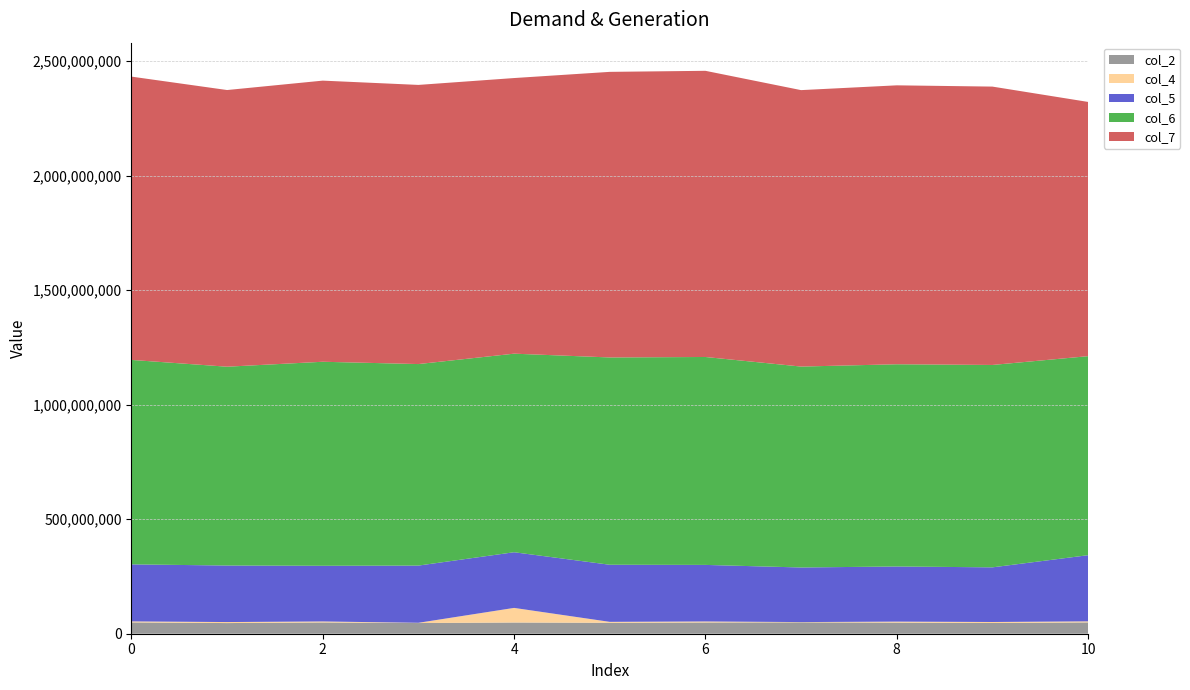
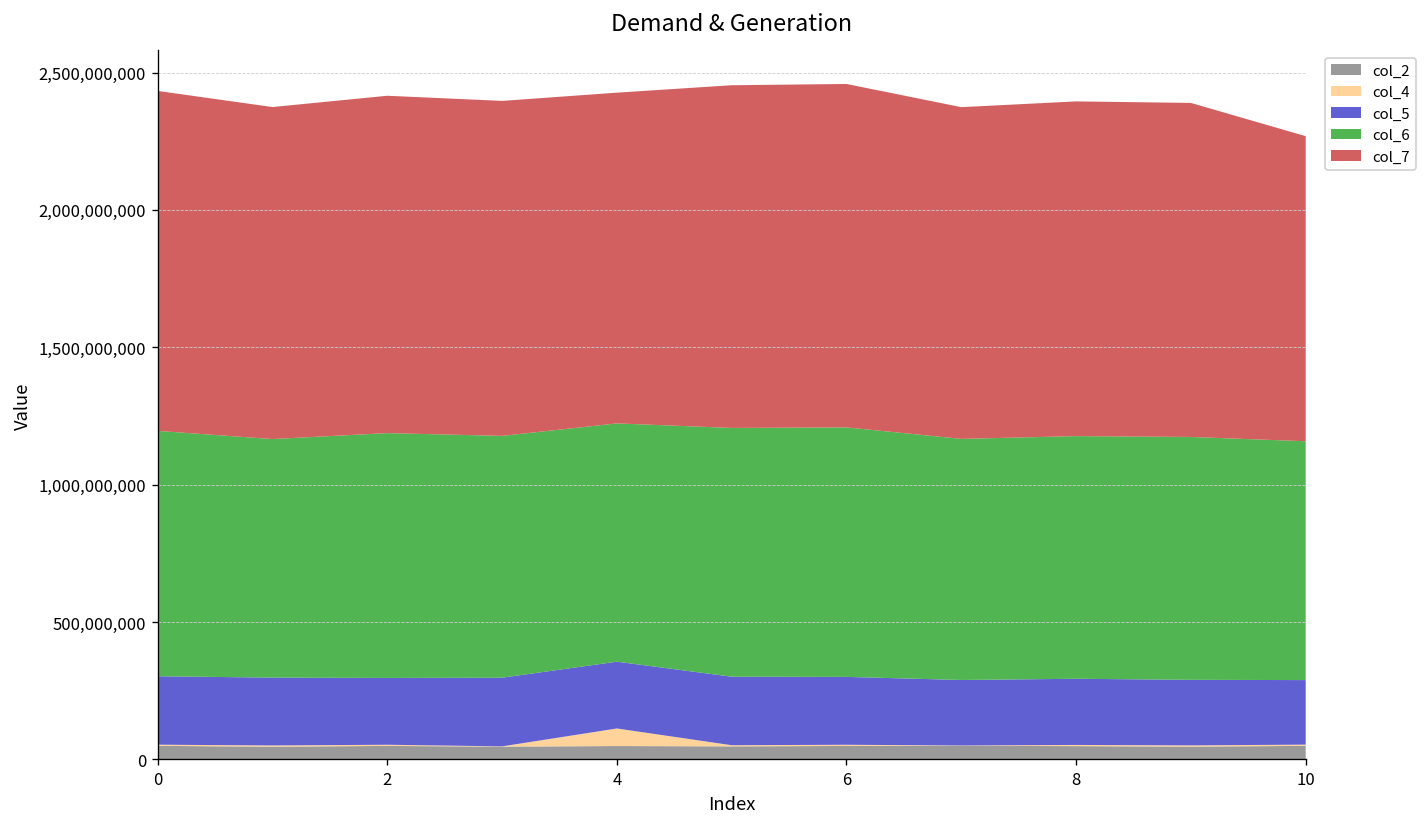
col_5, 10: 290,000,000 -> 230,000,000
